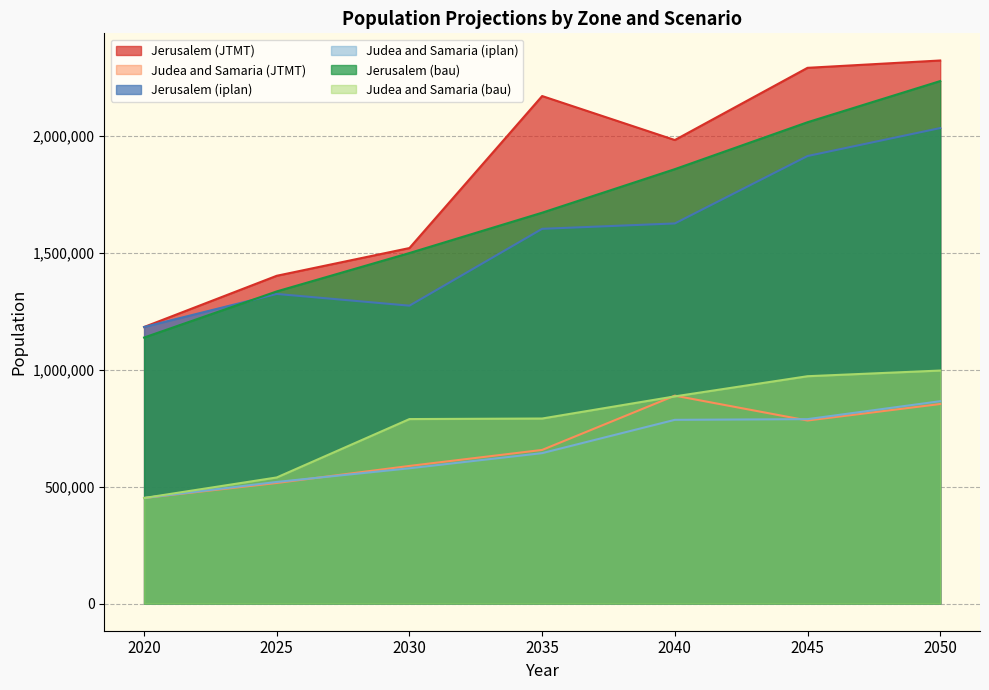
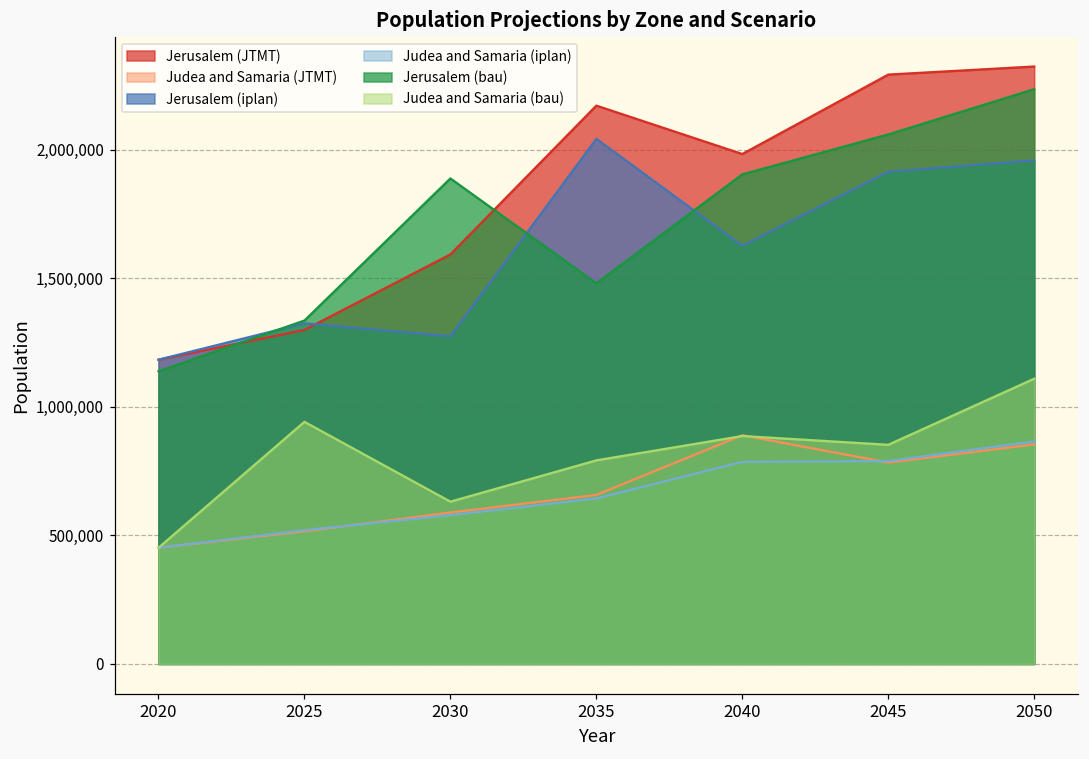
Jerusalem (JTMT), 2025: 1,400,000 -> 1,300,000
Judea and Samaria (bau), 2025: 540,000 -> 940,000
Jerusalem (JTMT), 2030: 1,520,000 -> 1,590,000
Jerusalem (bau), 2030: 1,500,000 -> 1,890,000
Judea and Samaria (bau), 2030: 790,000 -> 630,000
Jerusalem (iplan), 2035: 1,600,000 -> 2,040,000
Jerusalem (bau), 2035: 1,670,000 -> 1,480,000
Jerusalem (bau), 2040: 1,860,000 -> 1,900,000
Judea and Samaria (bau), 2045: 970,000 -> 850,000
Jerusalem (iplan), 2050: 2,030,000 -> 1,960,000
Judea and Samaria (bau), 2050: 1,000,000 -> 1,110,000
